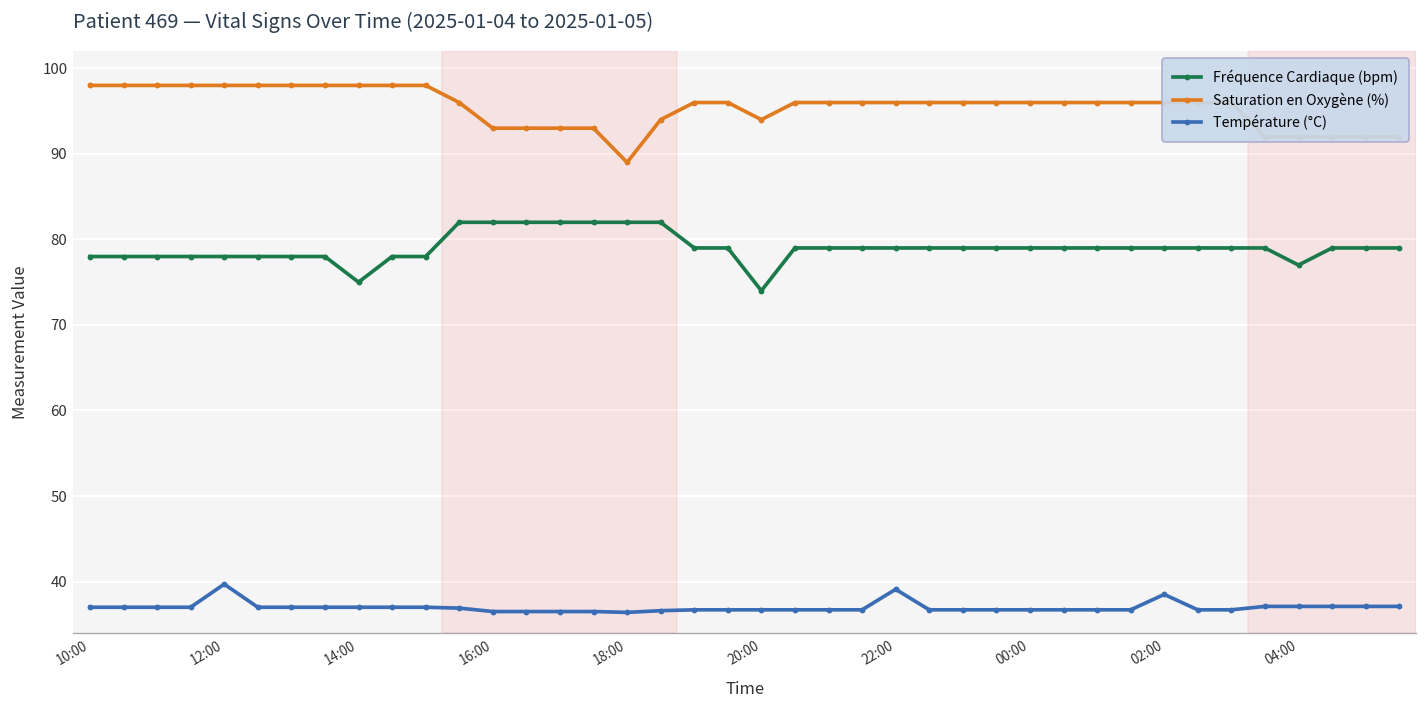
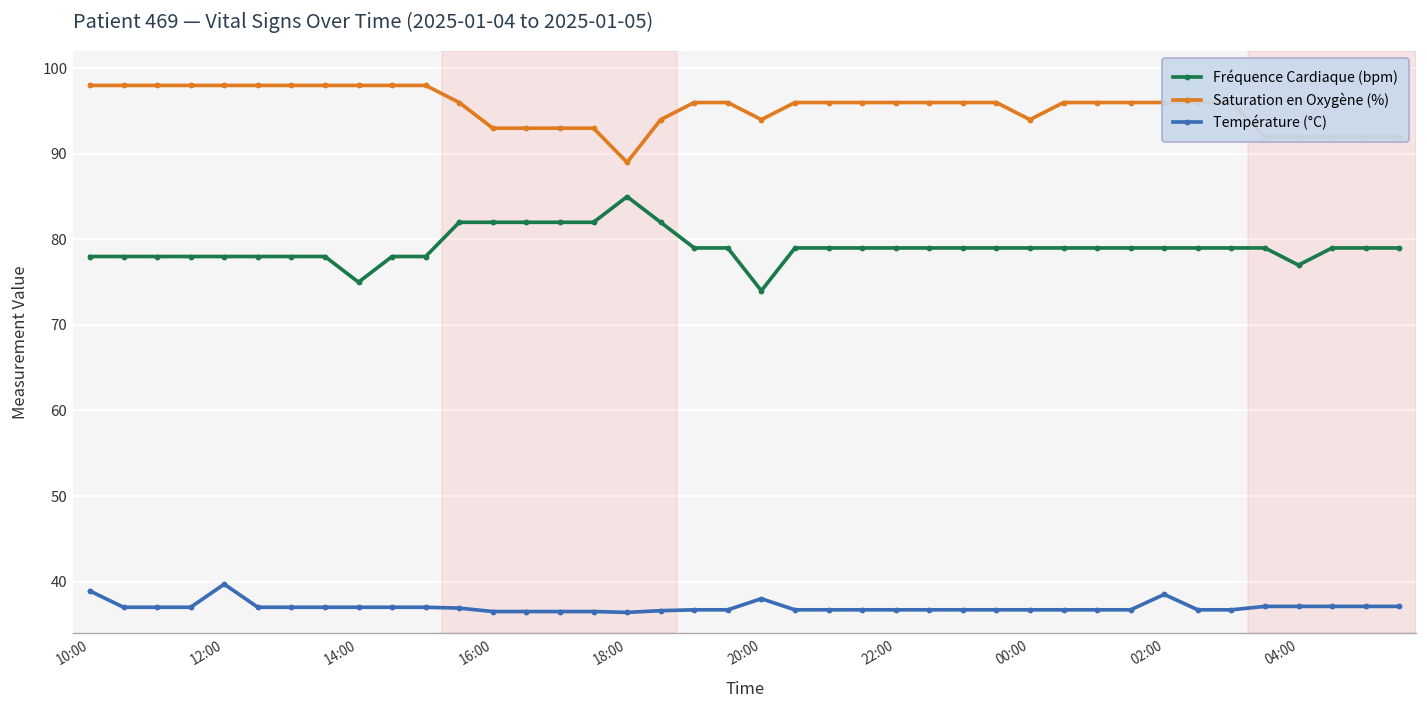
Température (°C), 10:00: 37 -> 39
Fréquence Cardiaque (bpm), 18:00: 82 -> 85
Température (°C), 20:00: 37 -> 38
Température (°C), 22:00: 39 -> 37
Saturation en Oxygène (%), 00:00: 96 -> 94
